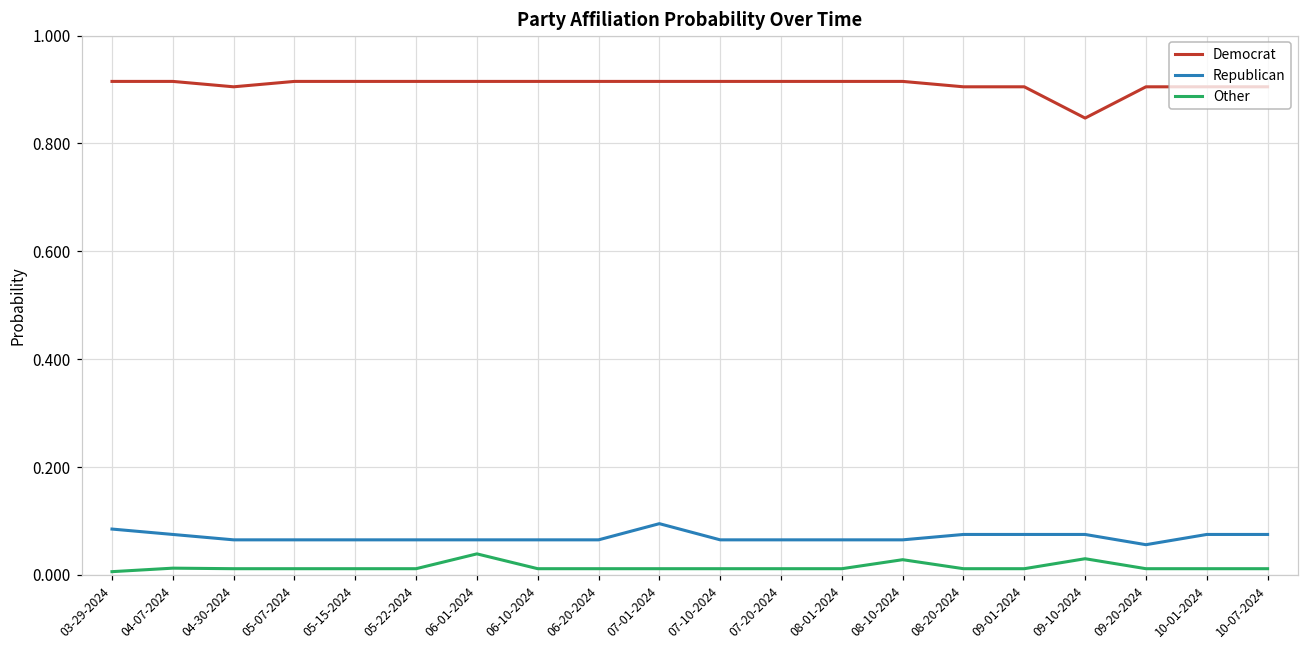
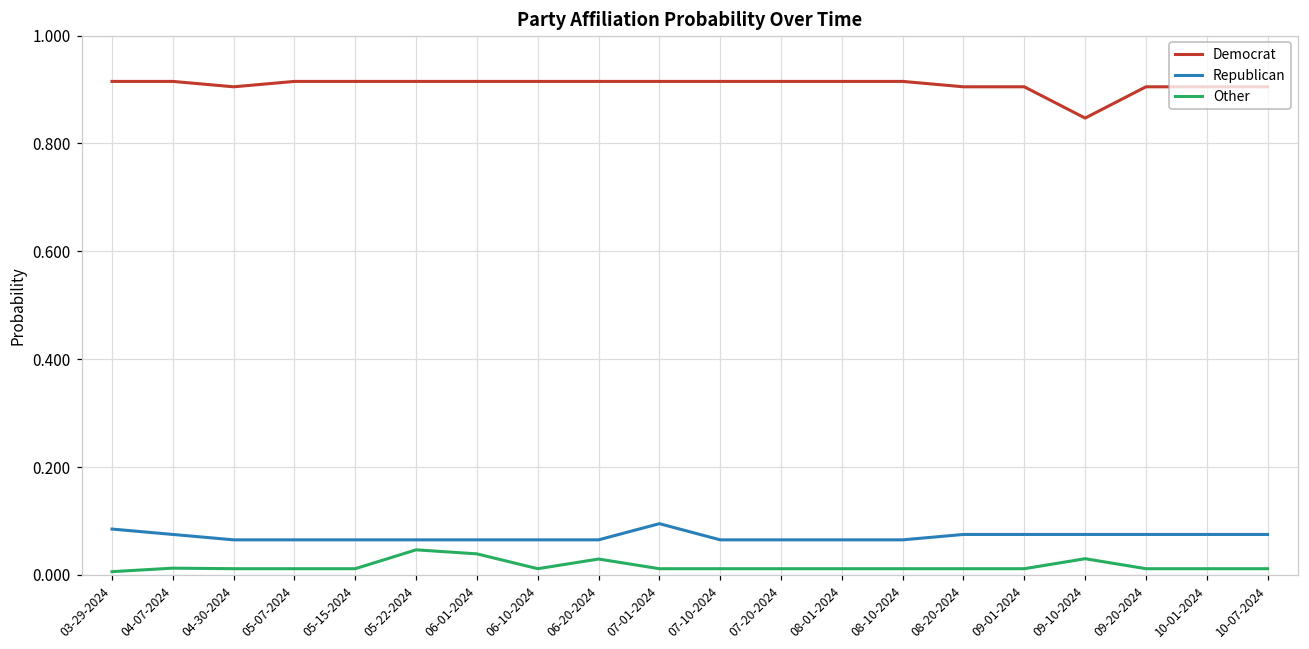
Other, 05-22-2024: 0.01 -> 0.05
Other, 06-20-2024: 0.01 -> 0.03
Other, 08-10-2024: 0.03 -> 0.01
Republican, 09-20-2024: 0.06 -> 0.08
